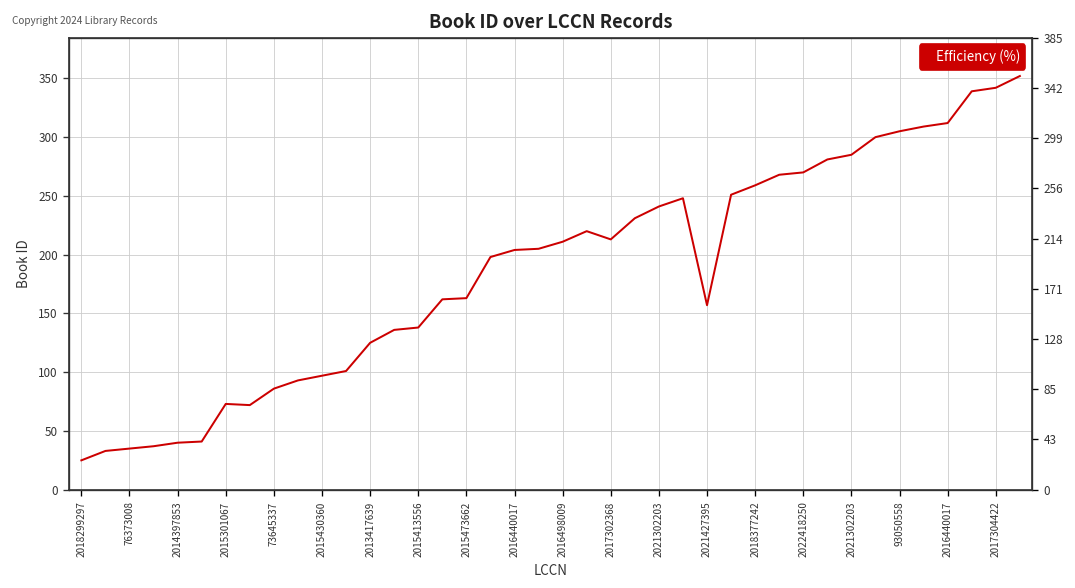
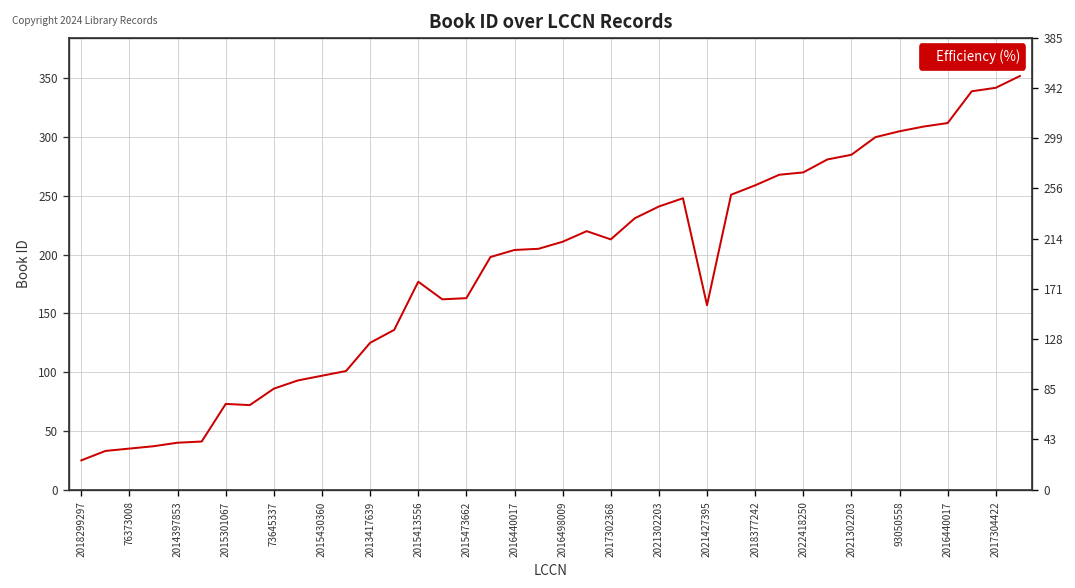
2015413556: 140 -> 180
